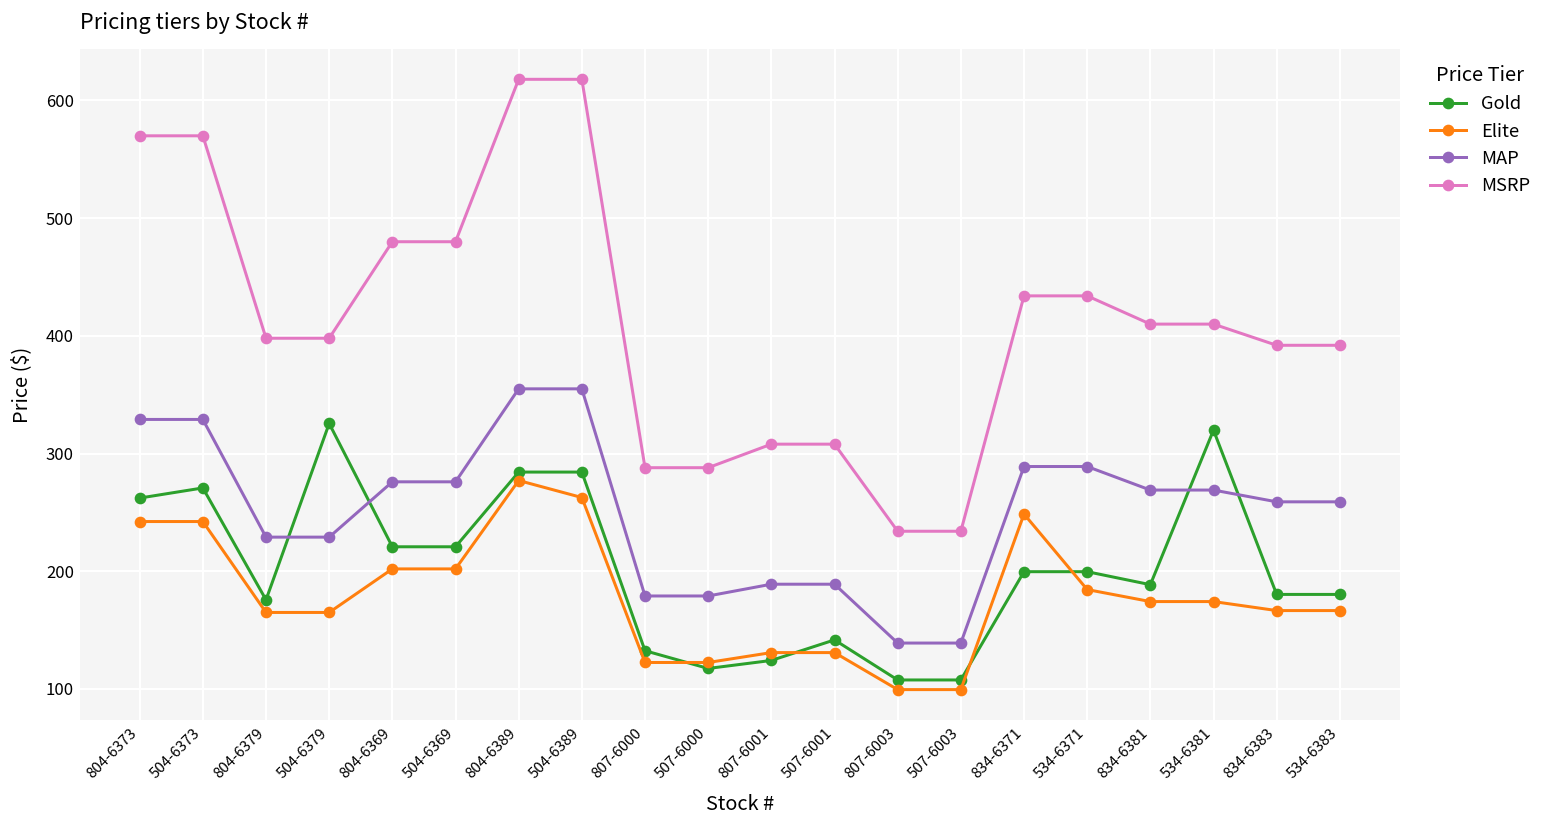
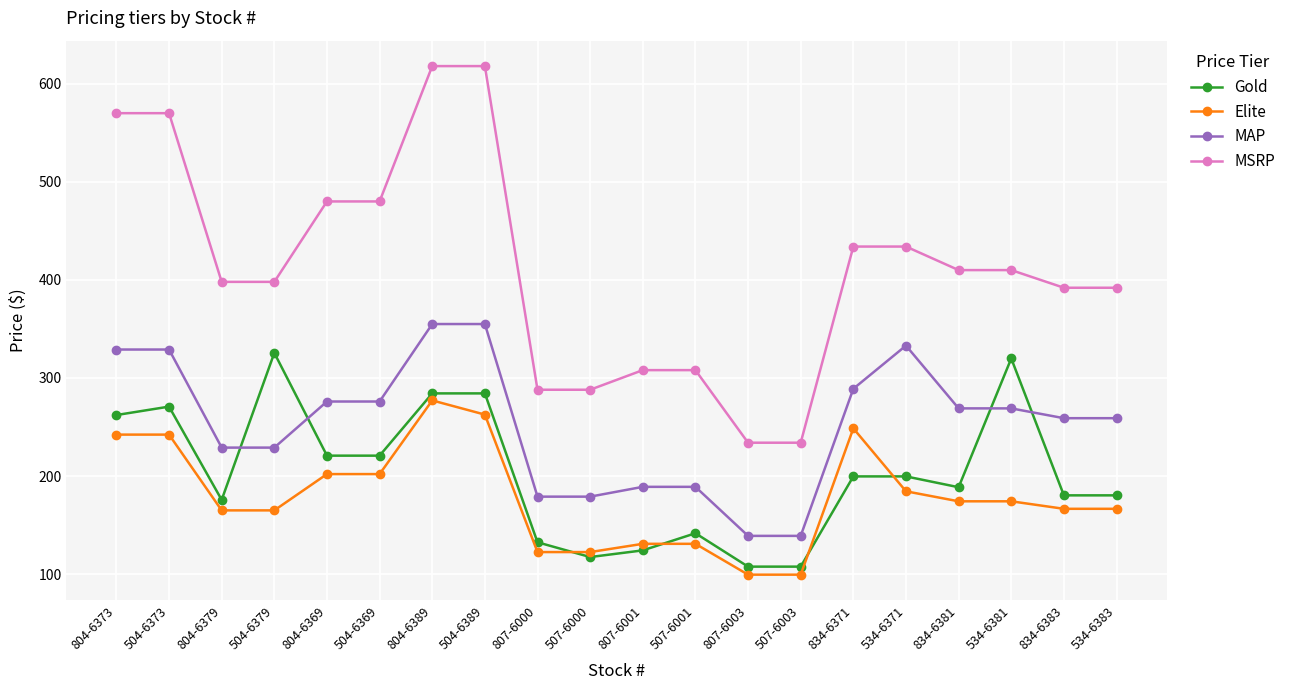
MAP, 534-6371: 290 -> 330
